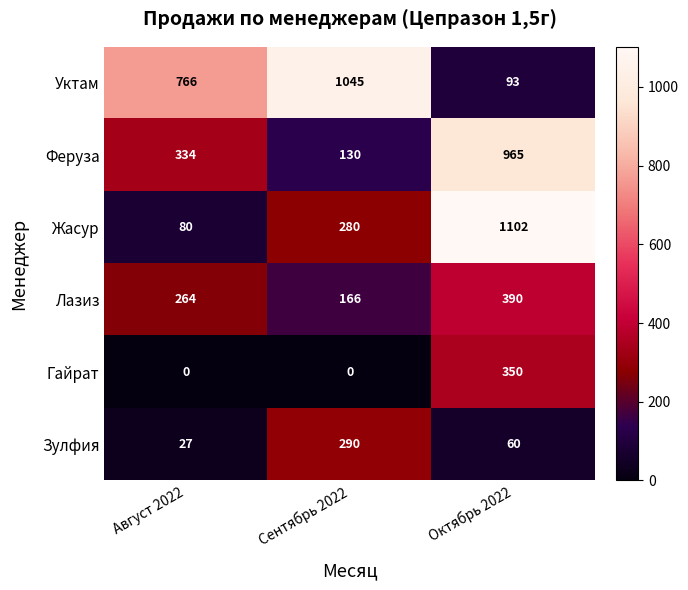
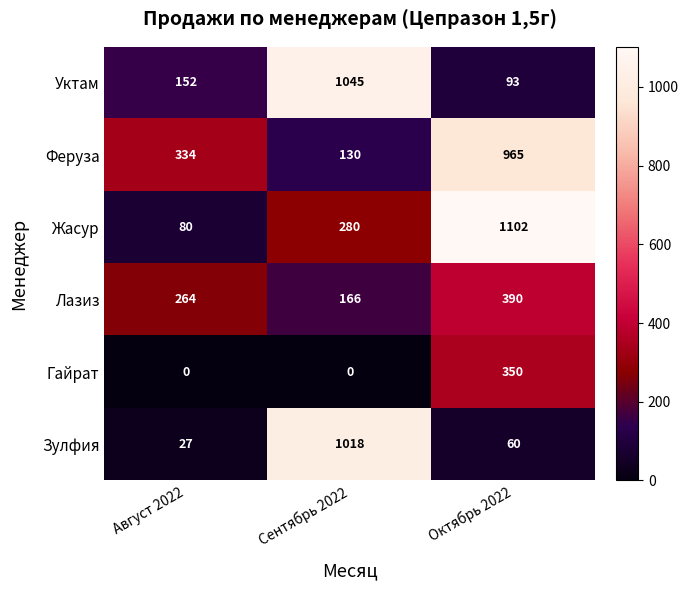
Уктам, Август 2022: 766 -> 152
Зулфия, Сентябрь 2022: 290 -> 1018
